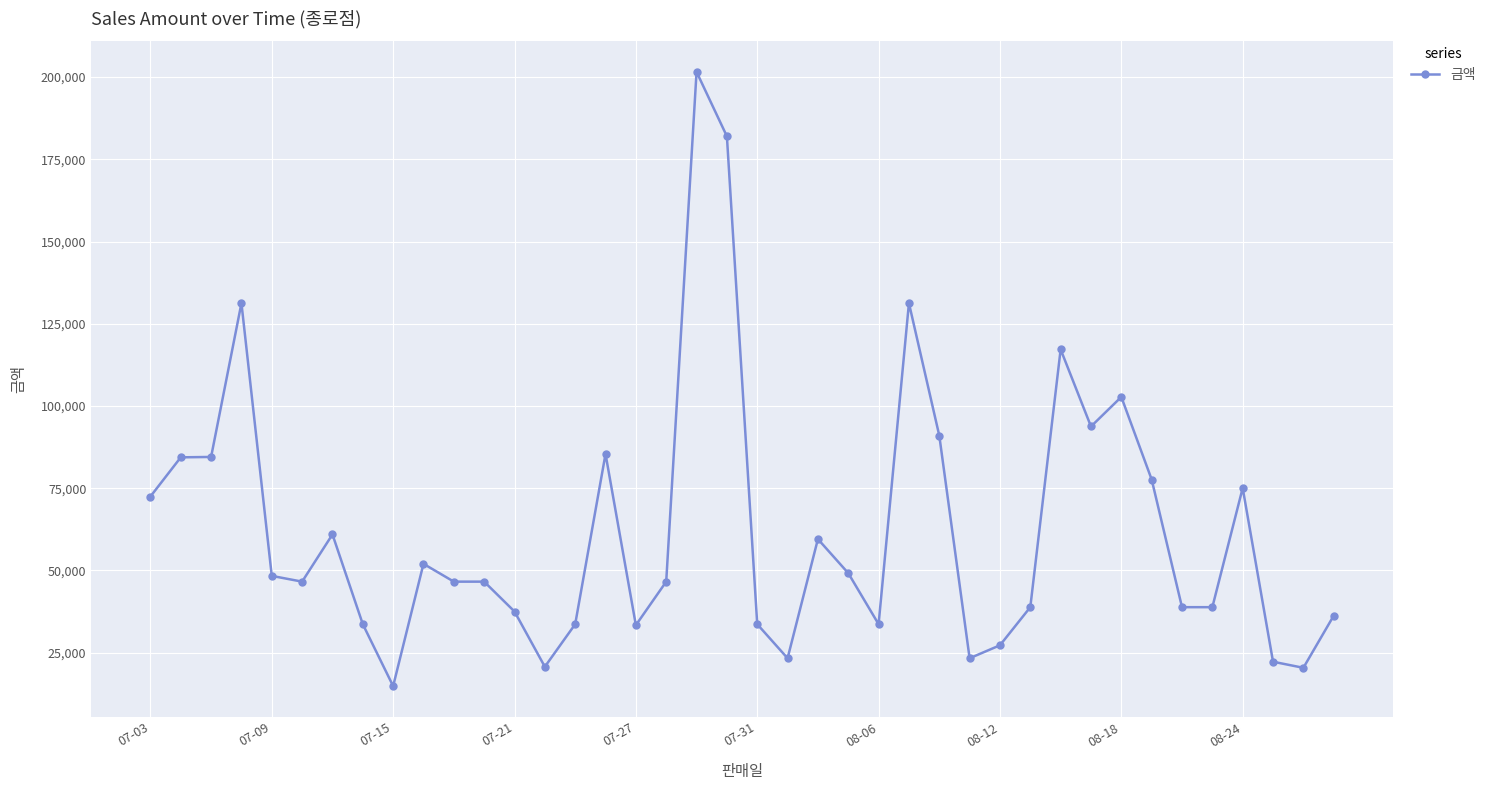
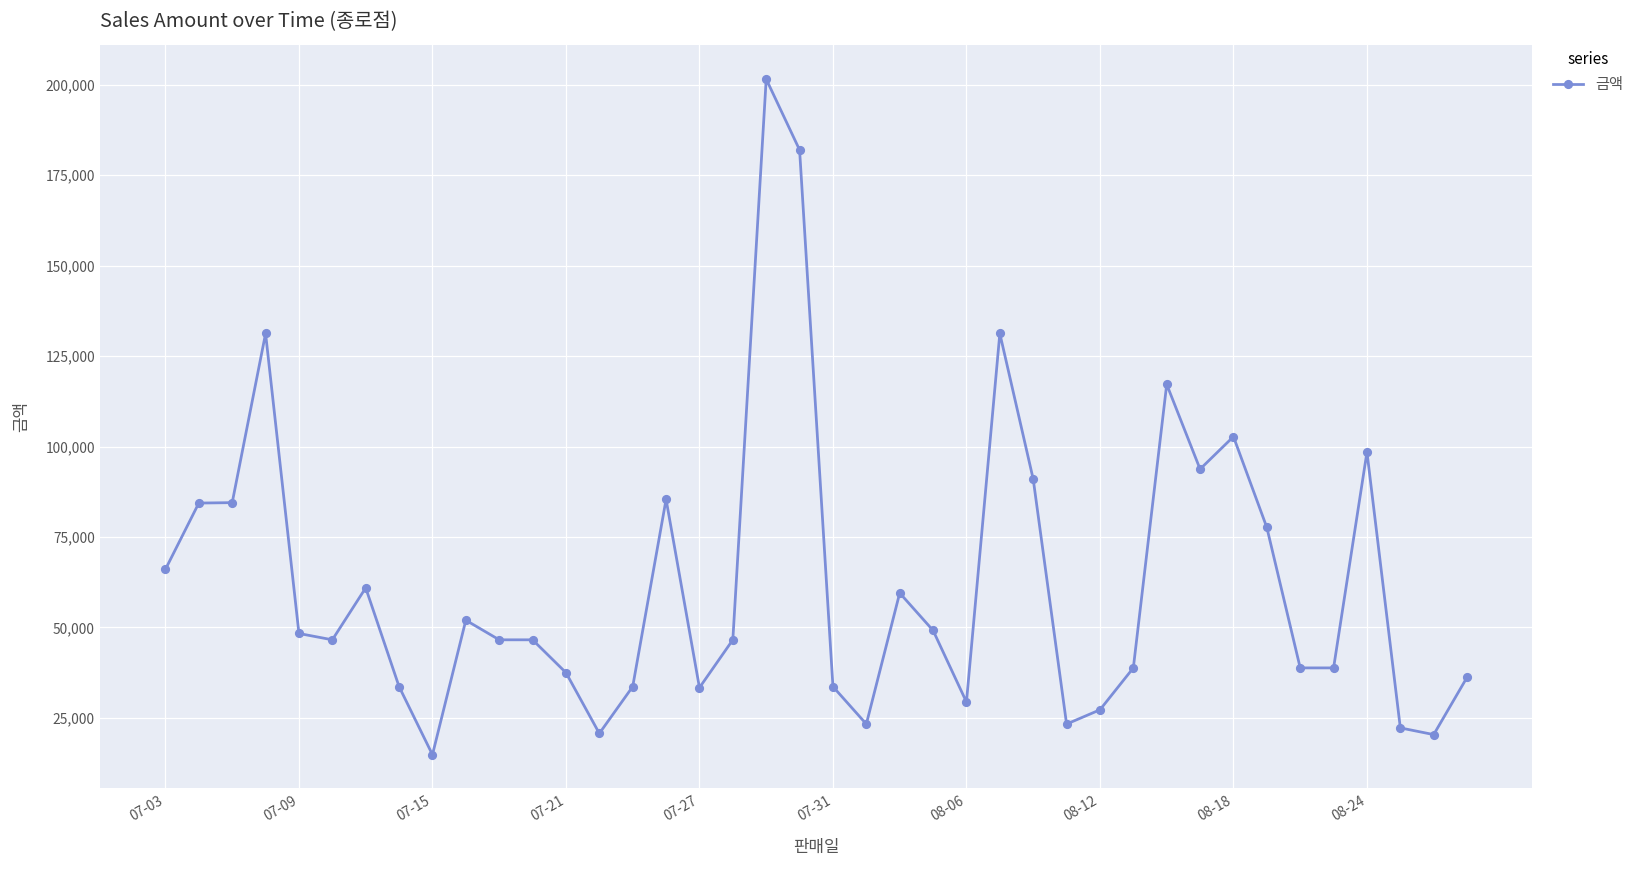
07-03: 72,000 -> 66,000
08-06: 34,000 -> 29,000
08-24: 75,000 -> 98,000
